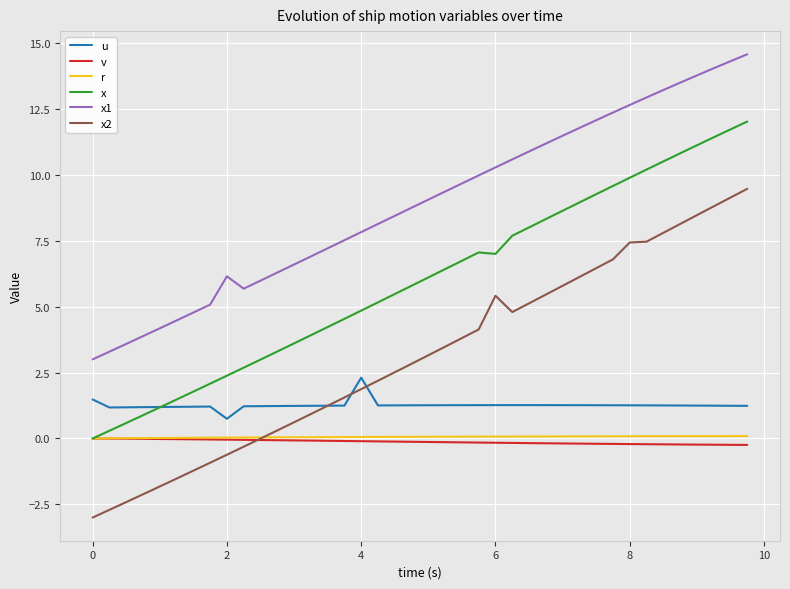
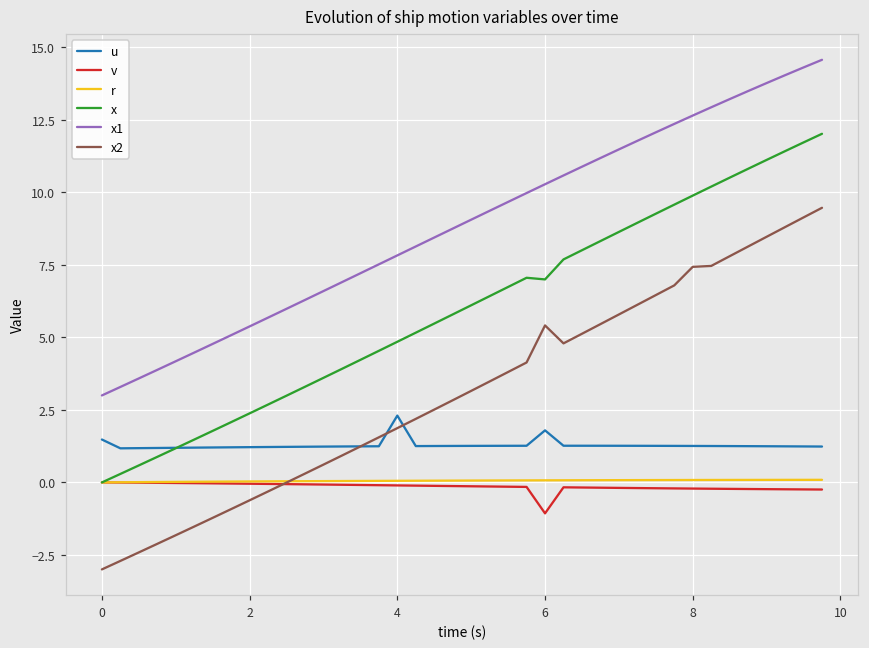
u, 2: 0.7 -> 1.2
x1, 2: 6.2 -> 5.4
u, 6: 1.3 -> 1.8
v, 6: -0.2 -> -1.1
